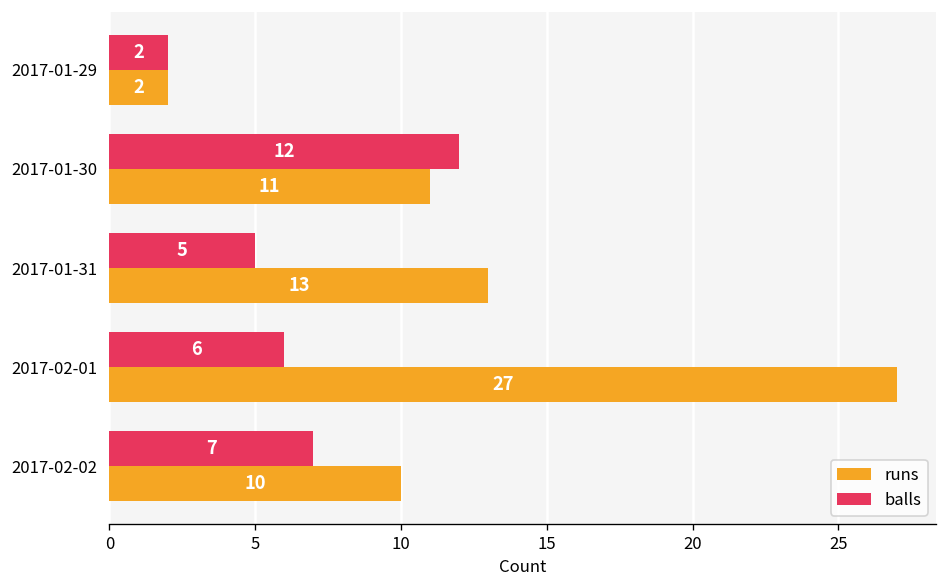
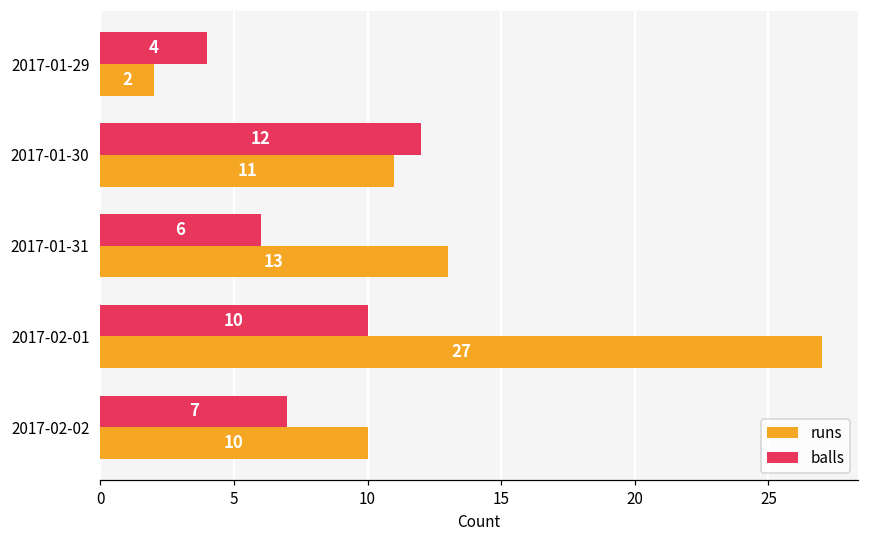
balls, 2017-01-29: 2 -> 4
balls, 2017-01-31: 5 -> 6
balls, 2017-02-01: 6 -> 10
